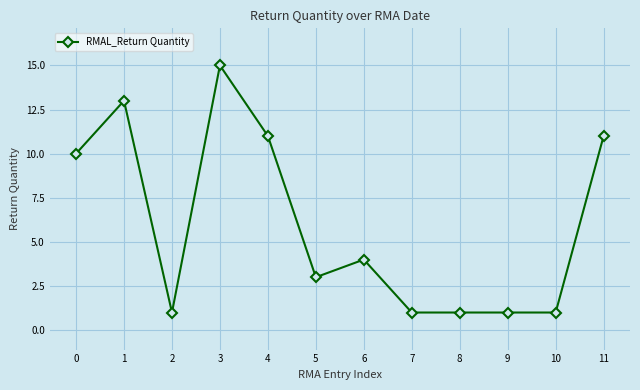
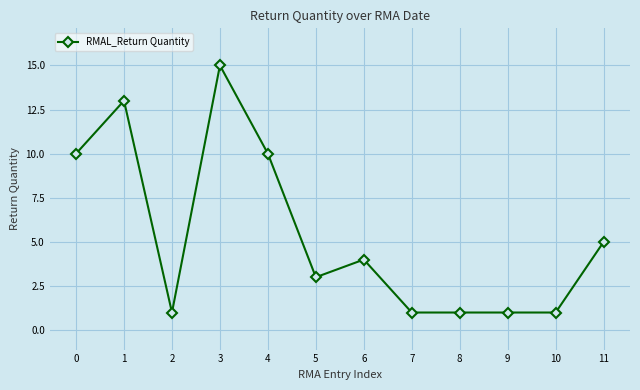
4: 11 -> 10
11: 11 -> 5
